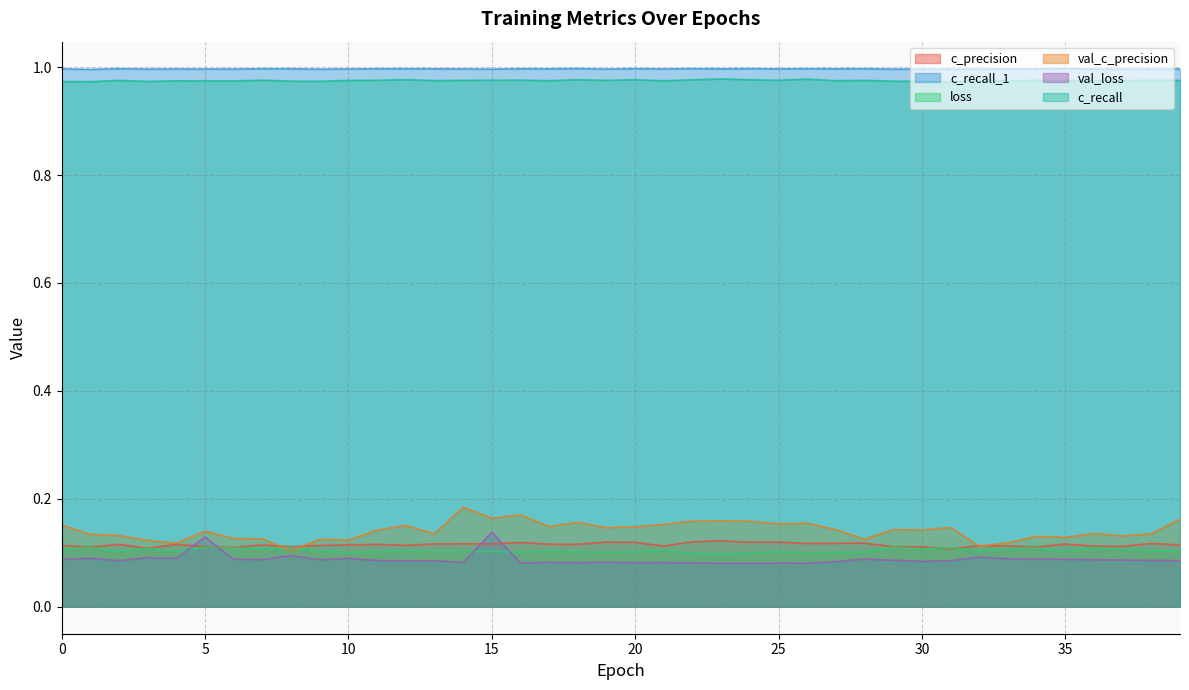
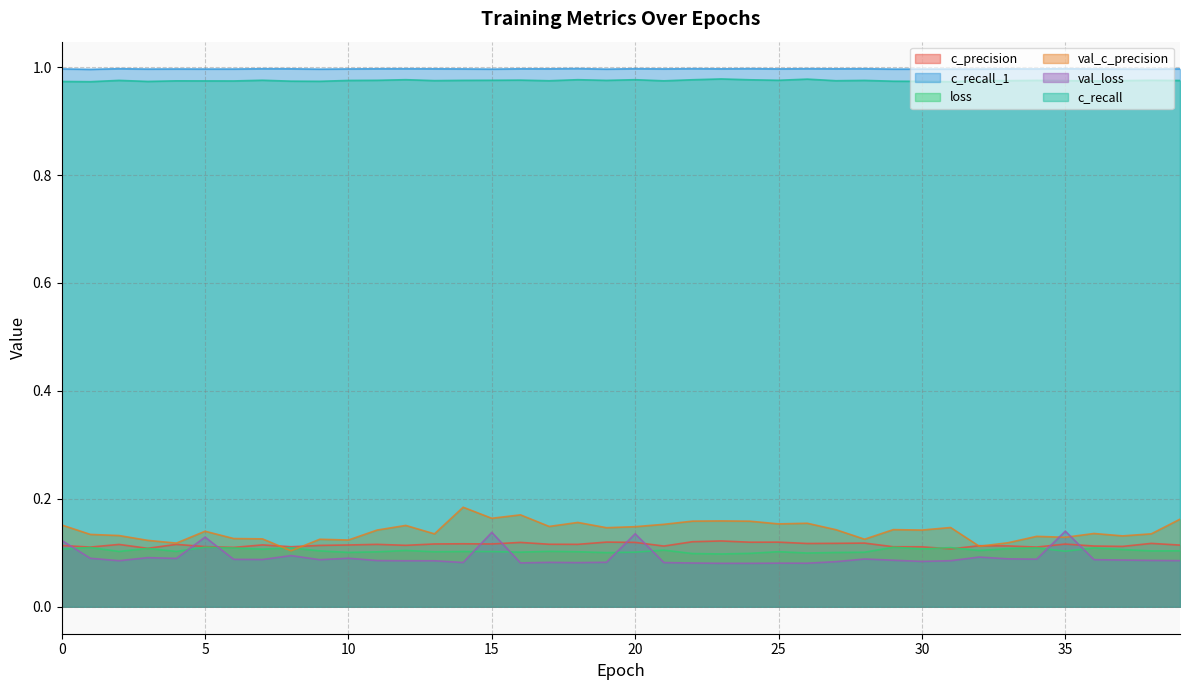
val_loss, 0: 0.09 -> 0.12
val_loss, 20: 0.08 -> 0.14
val_loss, 35: 0.09 -> 0.14
